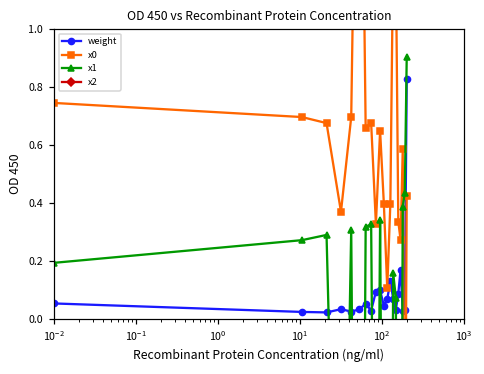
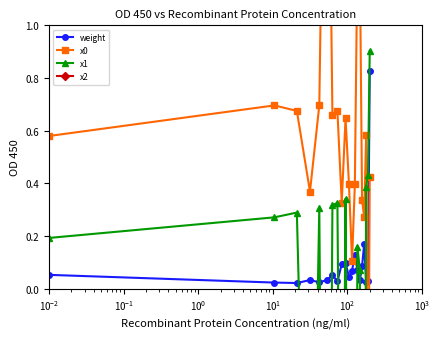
x0, 10^-2: 0.74 -> 0.58
